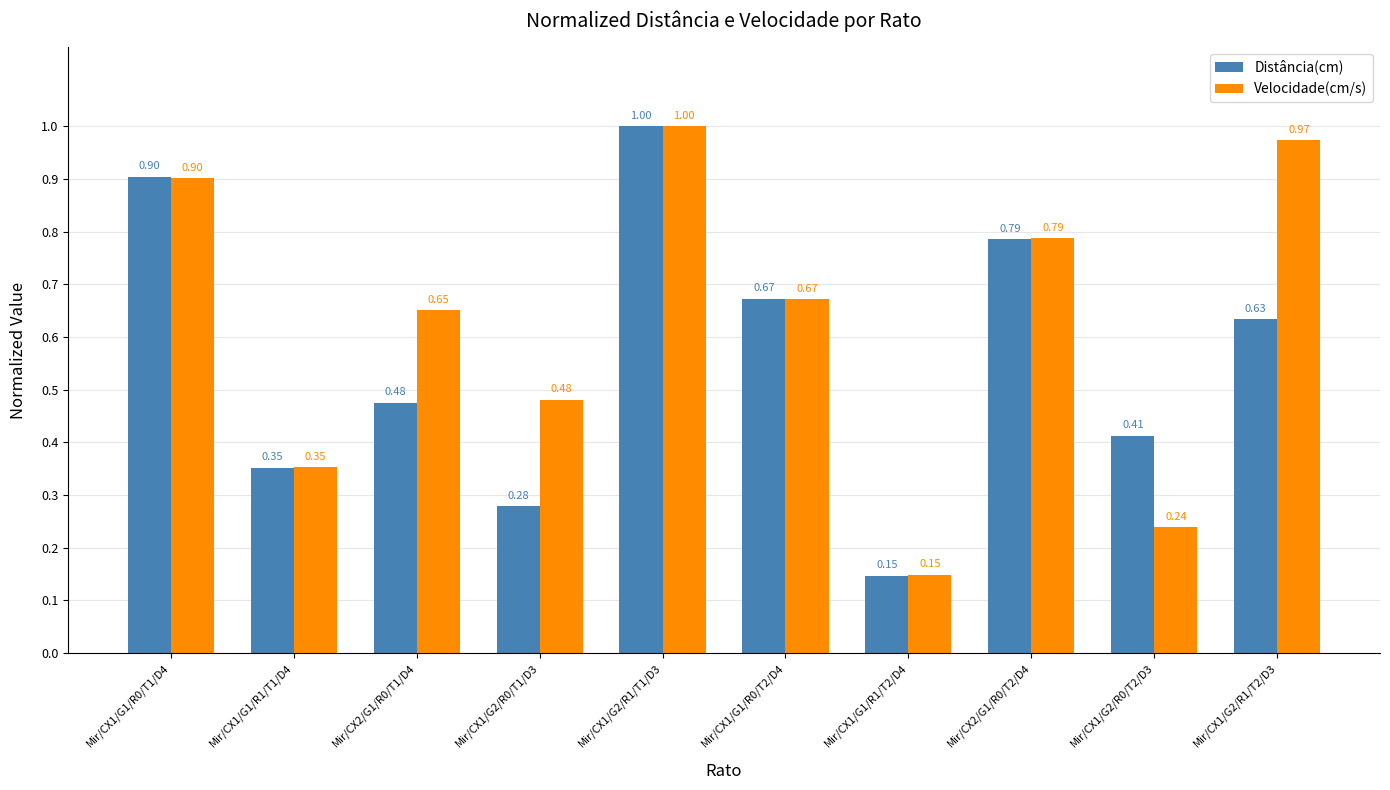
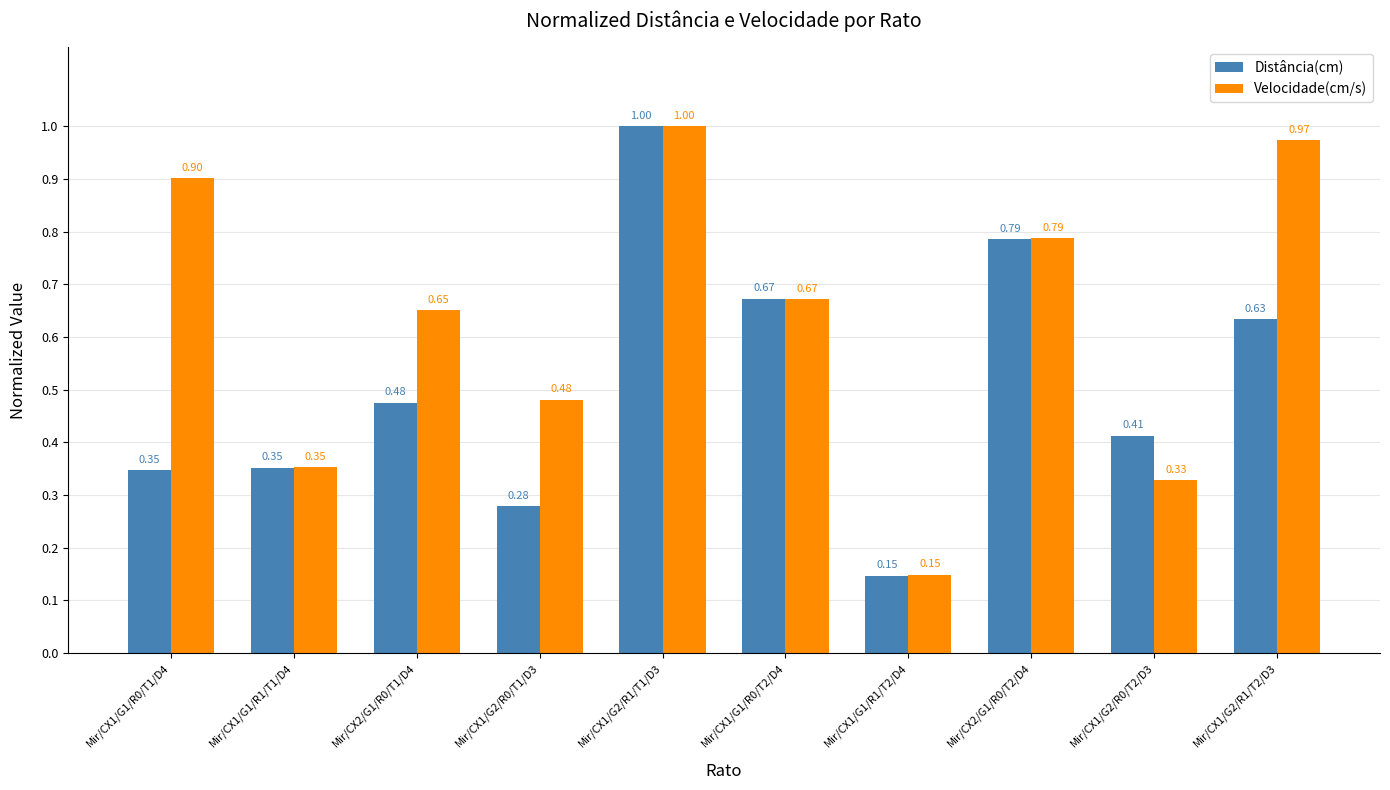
Distância(cm), Mir/CX1/G1/R0/T1/D4: 0.90 -> 0.35
Velocidade(cm/s), Mir/CX1/G2/R0/T2/D3: 0.24 -> 0.33
